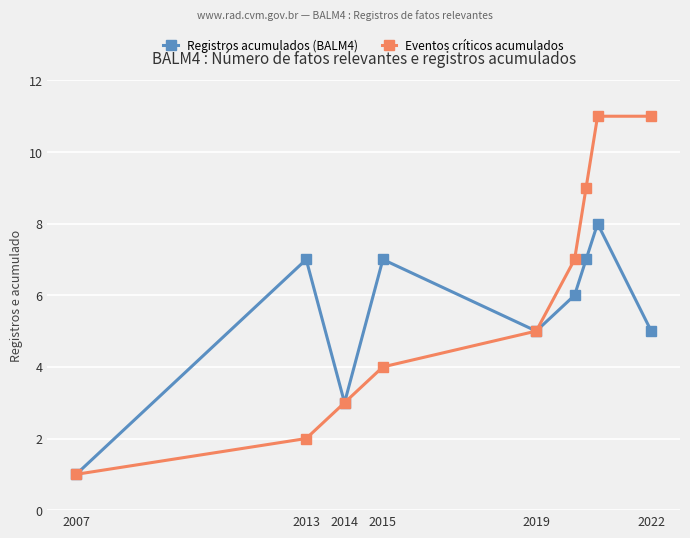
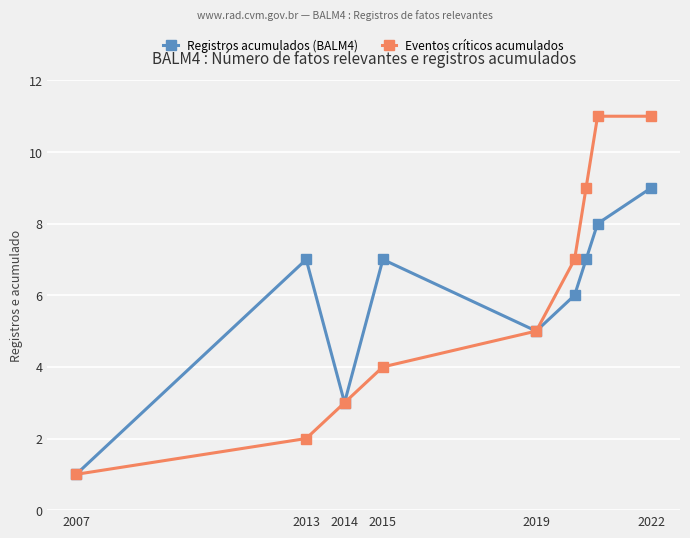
Registros acumulados (BALM4), 2022: 5 -> 9
